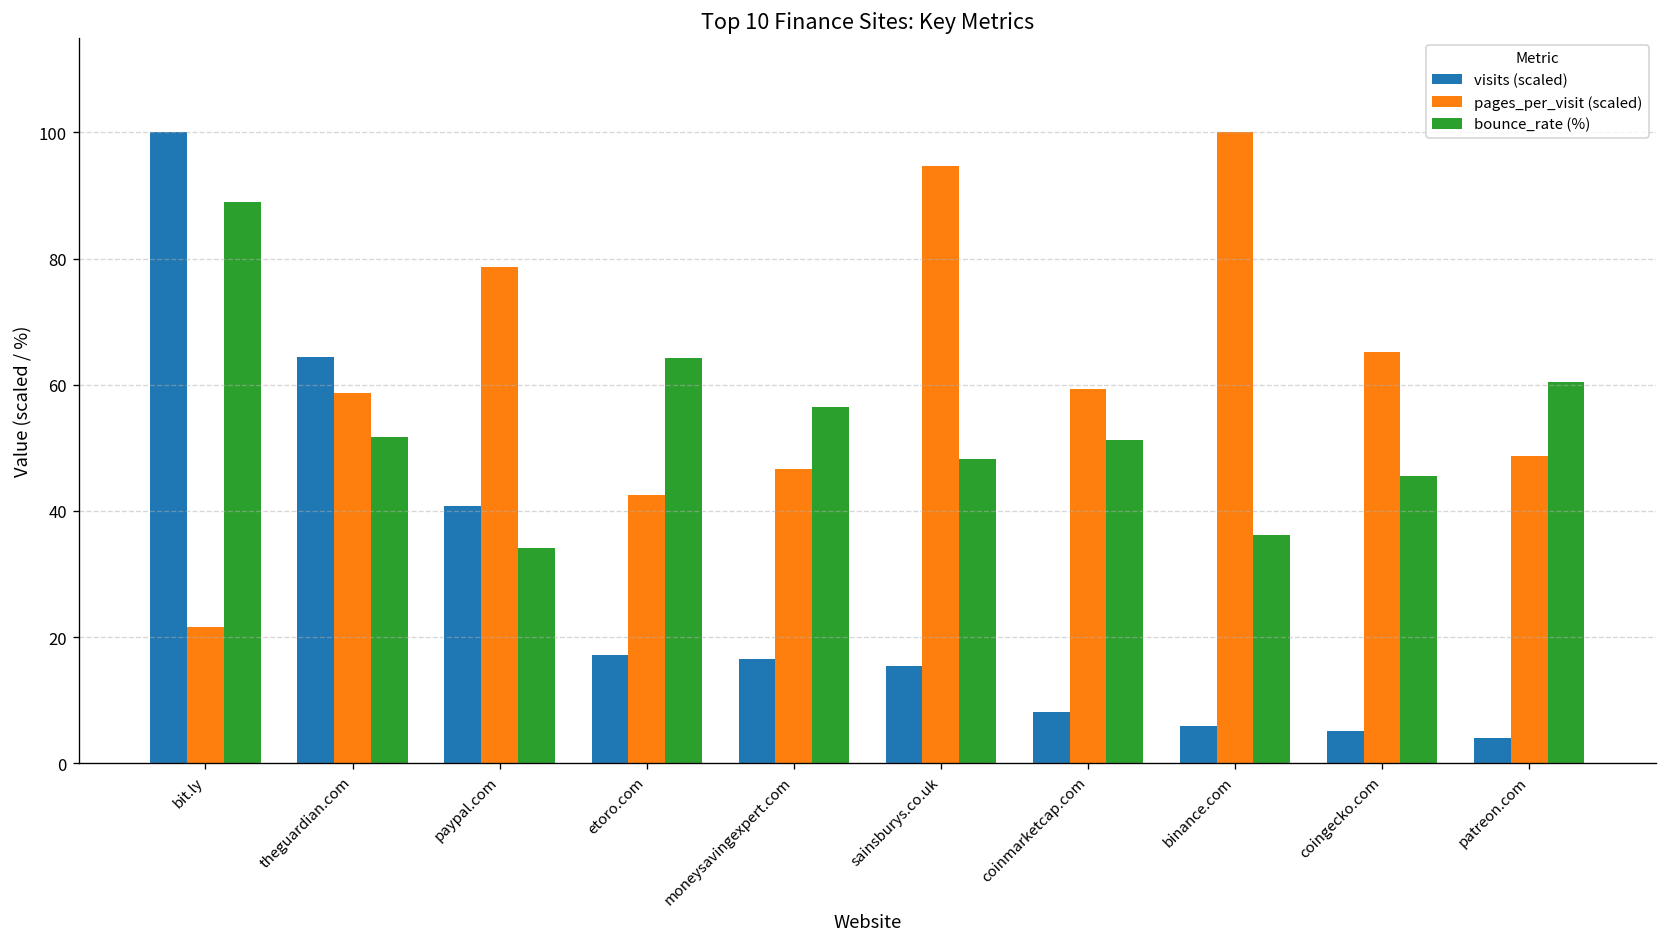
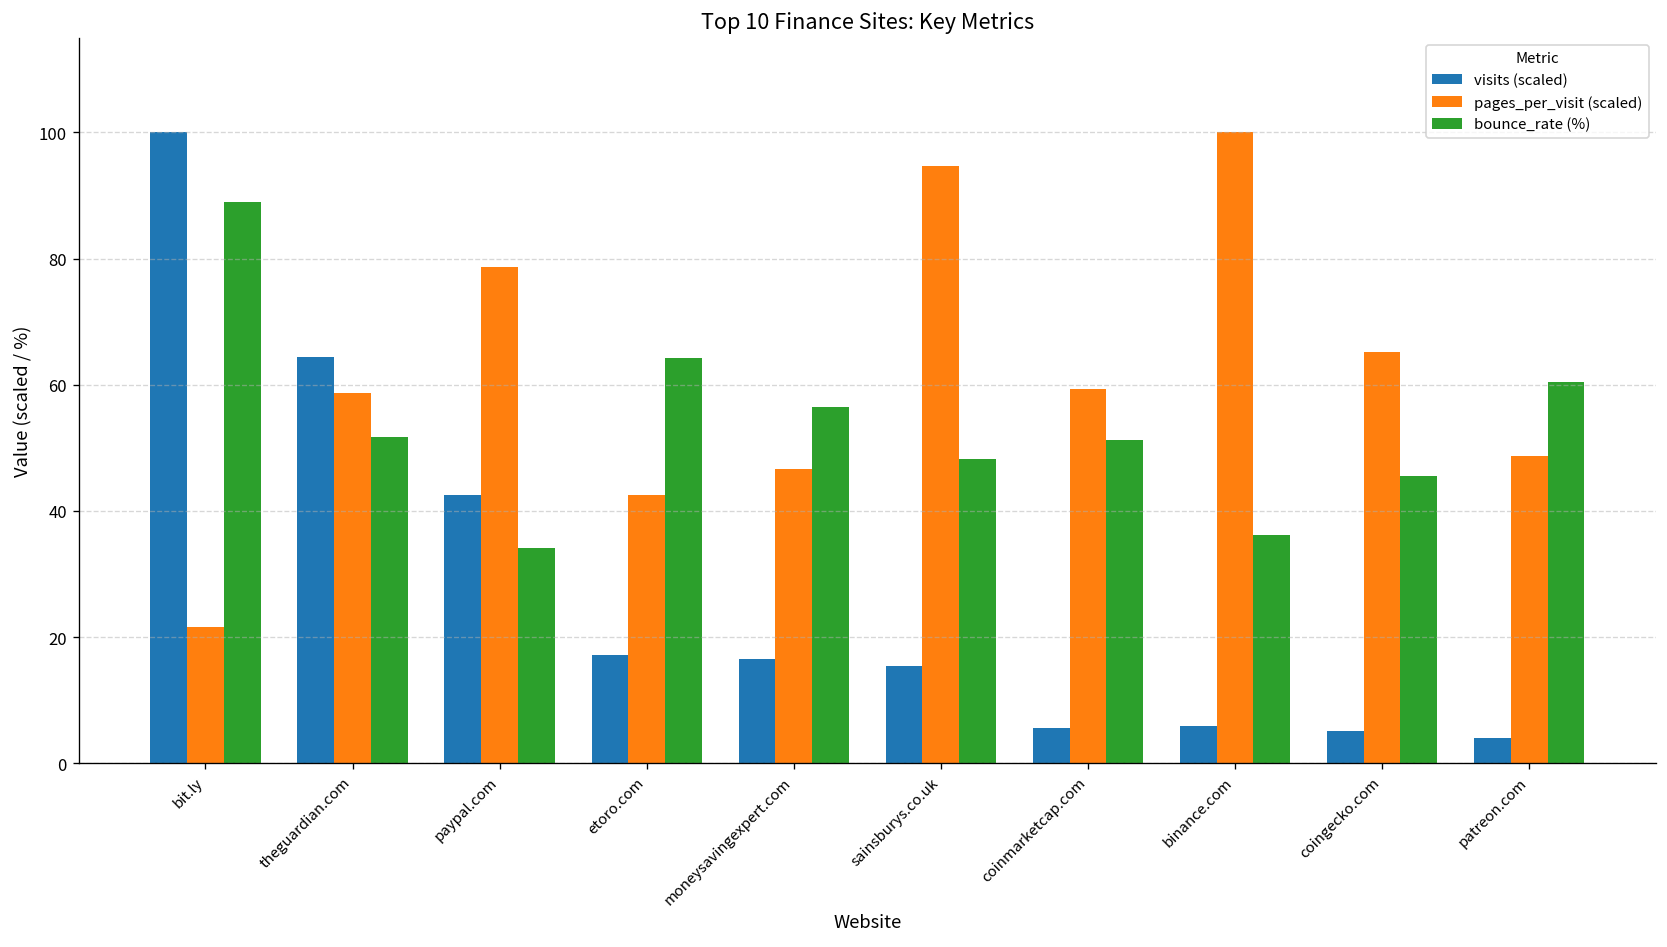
visits (scaled), paypal.com: 41 -> 42
visits (scaled), coinmarketcap.com: 8 -> 6
